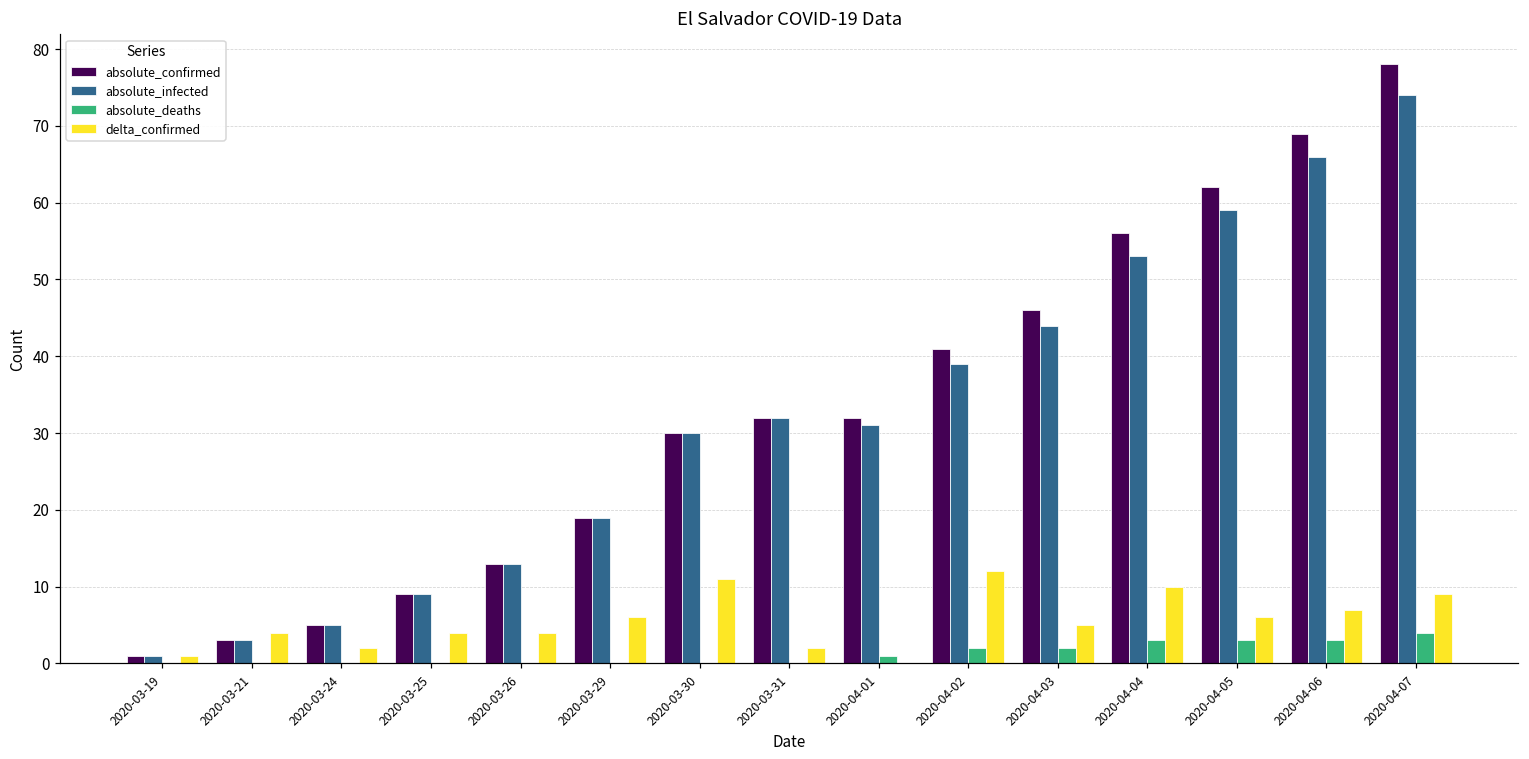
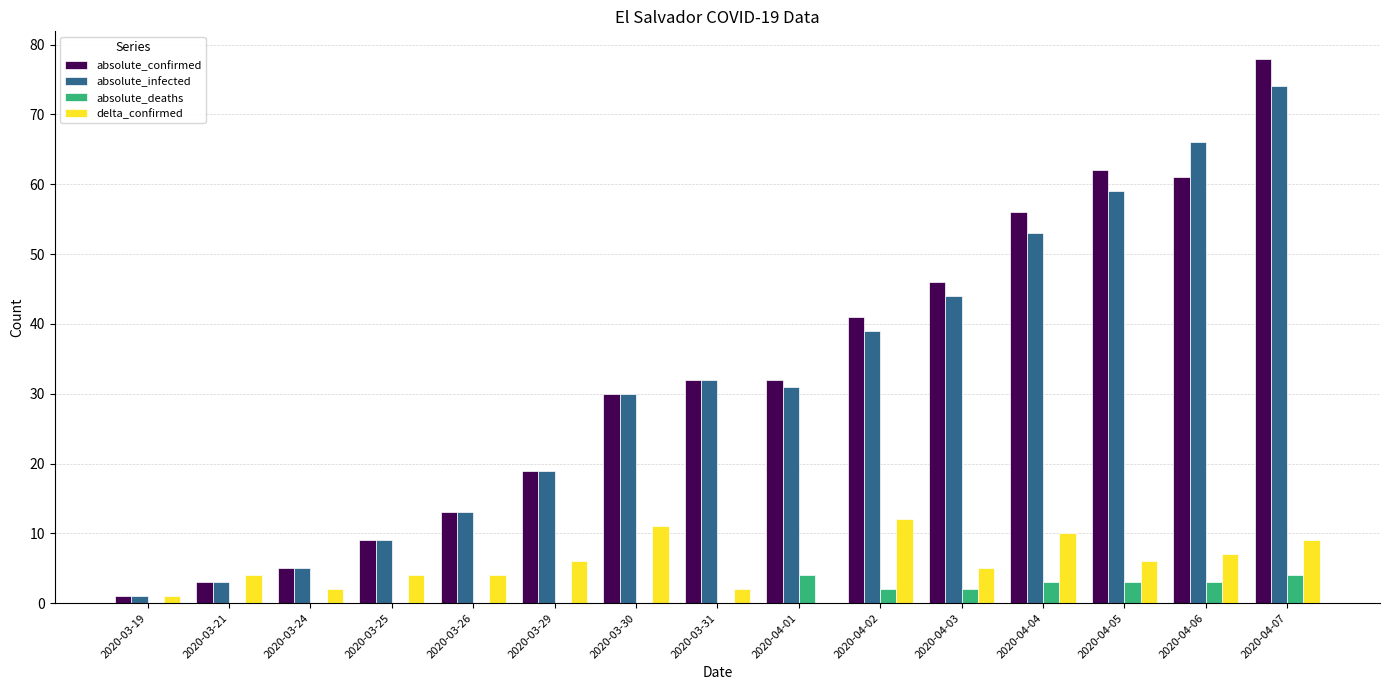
absolute_deaths, 2020-04-01: 1 -> 4
absolute_confirmed, 2020-04-06: 69 -> 61
